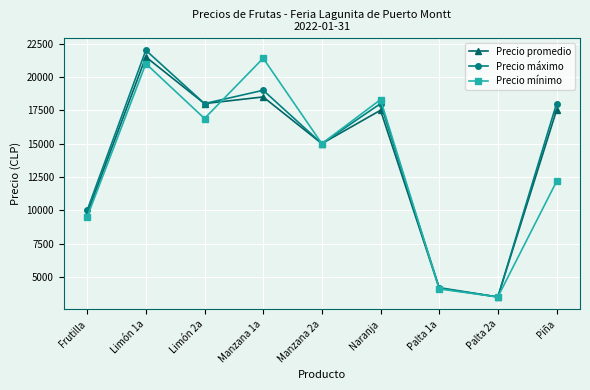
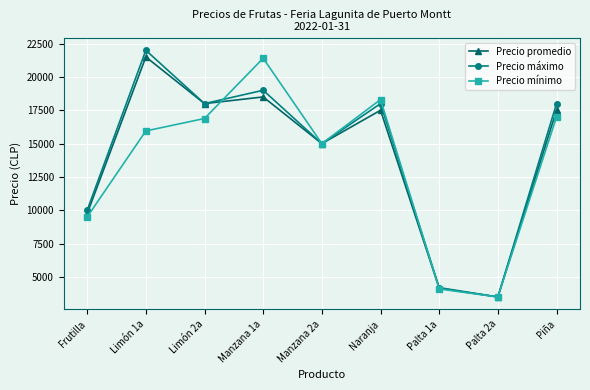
Precio mínimo, Limón 1a: 21000 -> 16000
Precio mínimo, Piña: 12200 -> 17000
